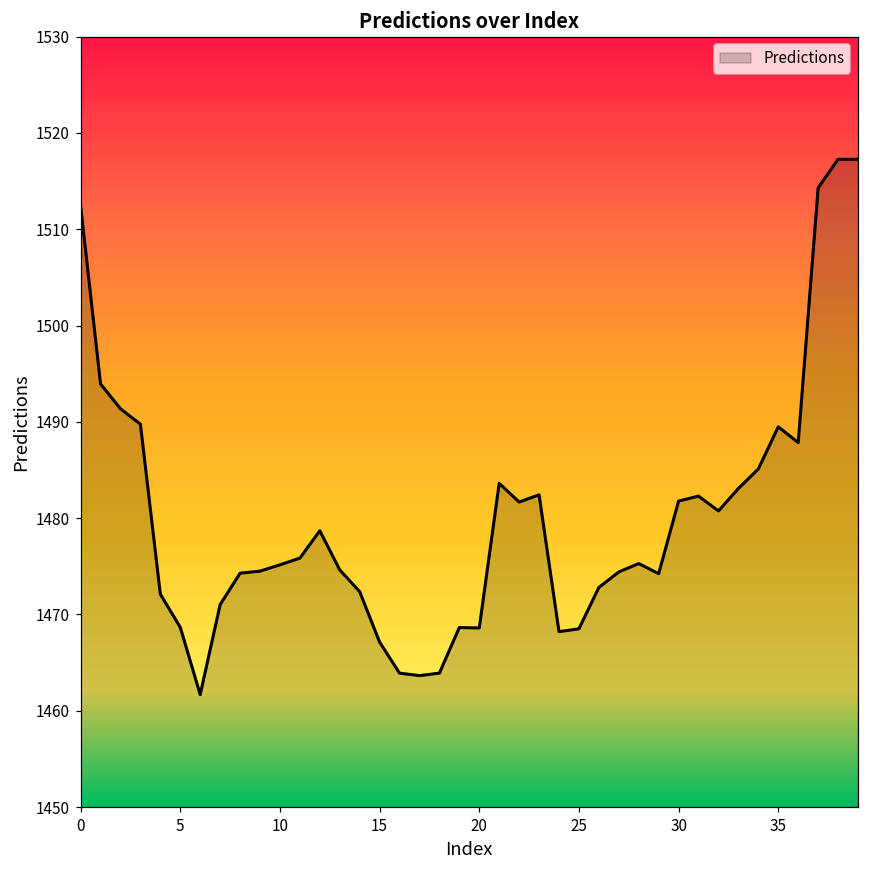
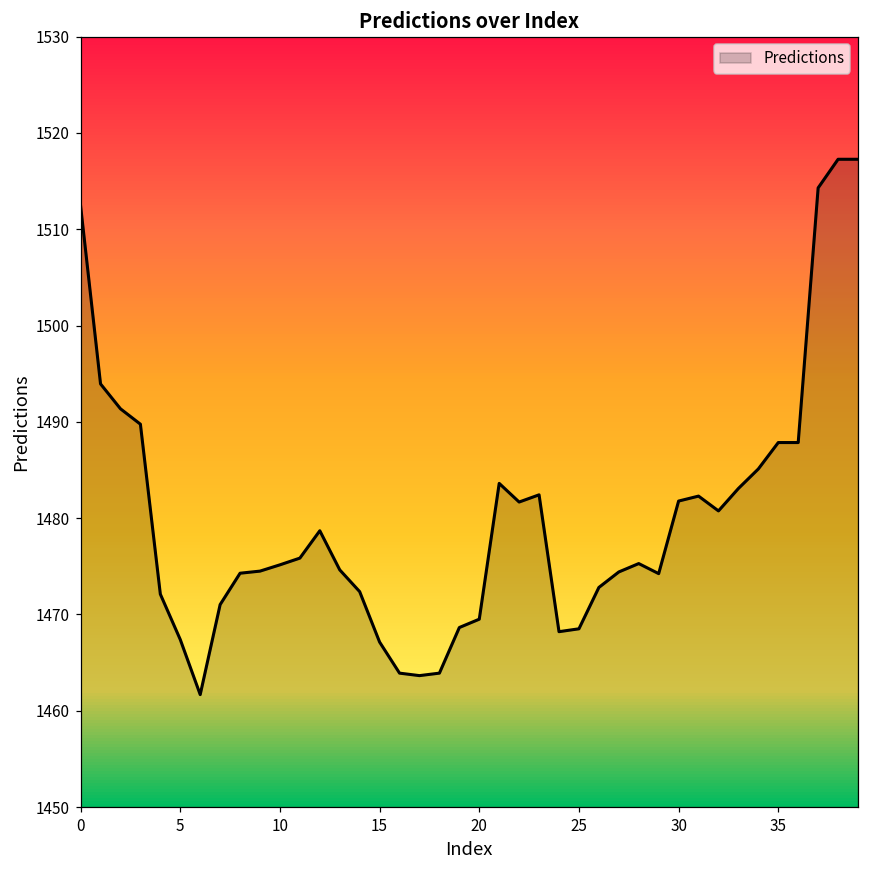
5: 1469 -> 1467
20: 1469 -> 1470
35: 1489 -> 1488
